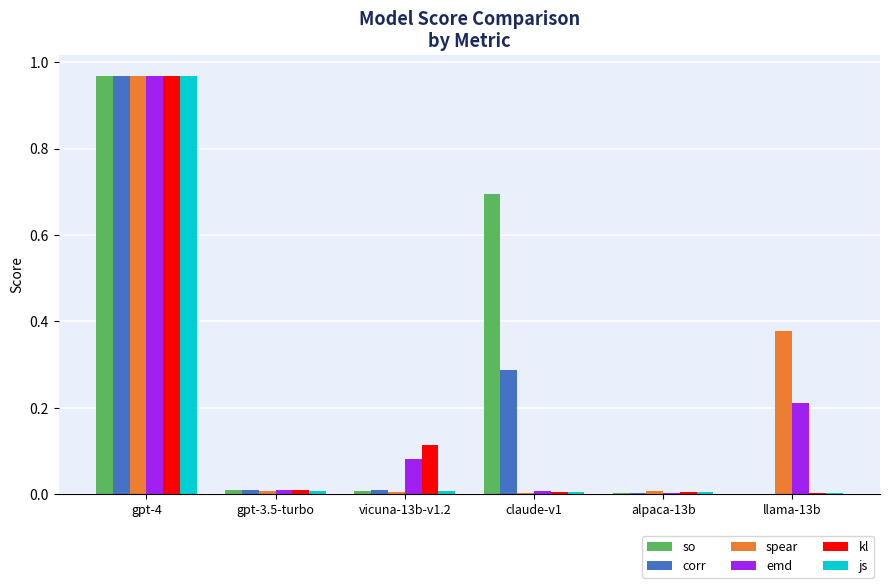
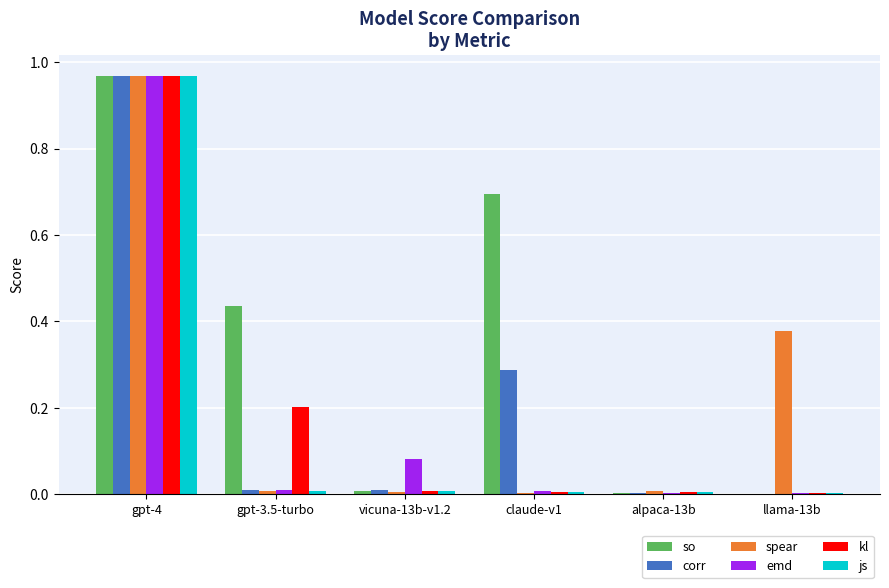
so, gpt-3.5-turbo: 0.01 -> 0.44
kl, gpt-3.5-turbo: 0.01 -> 0.20
kl, vicuna-13b-v1.2: 0.11 -> 0.01
emd, llama-13b: 0.21 -> 0.00
